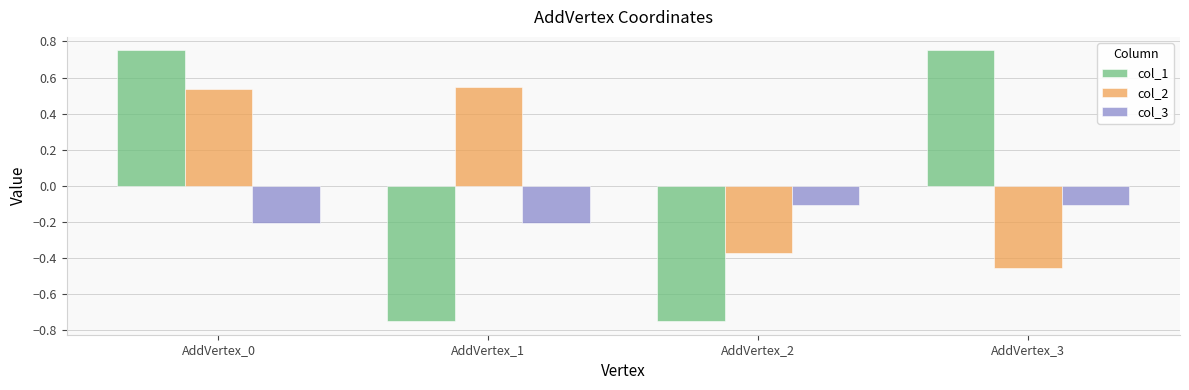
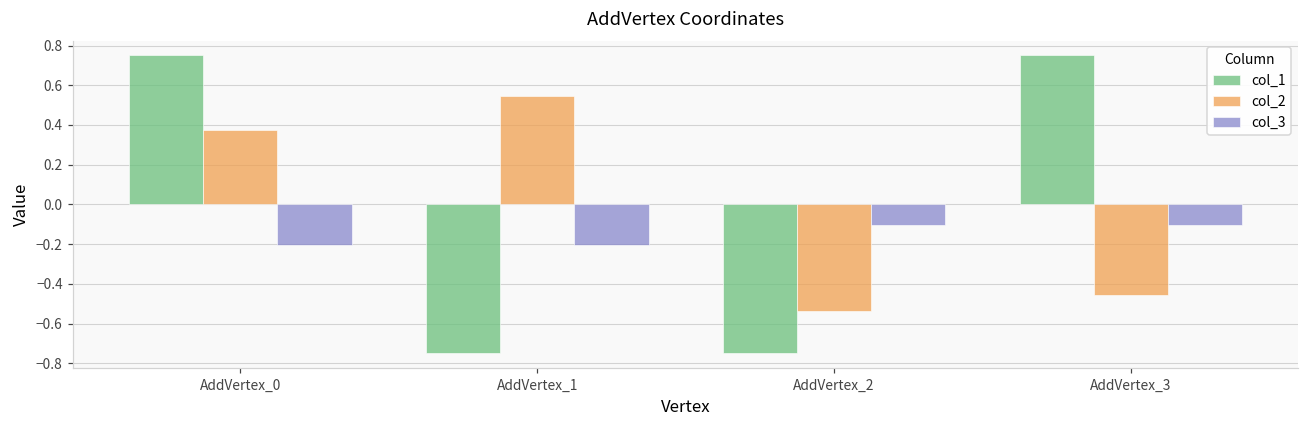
col_2, AddVertex_0: 0.53 -> 0.38
col_2, AddVertex_2: -0.38 -> -0.54
